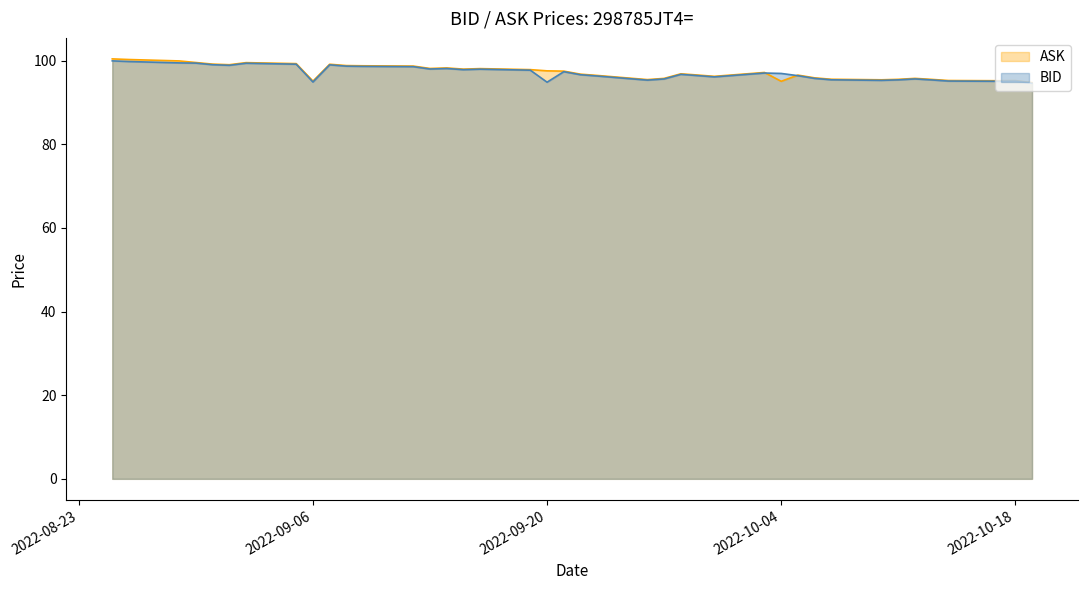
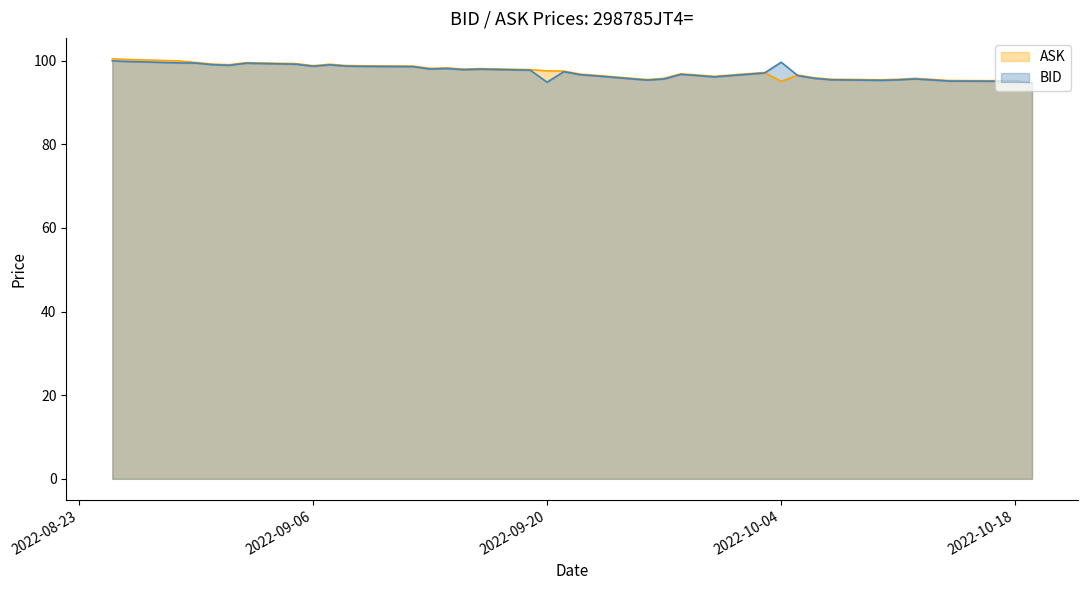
ASK, 2022-09-06: 95 -> 99
BID, 2022-09-06: 95 -> 99
BID, 2022-10-04: 97 -> 100
